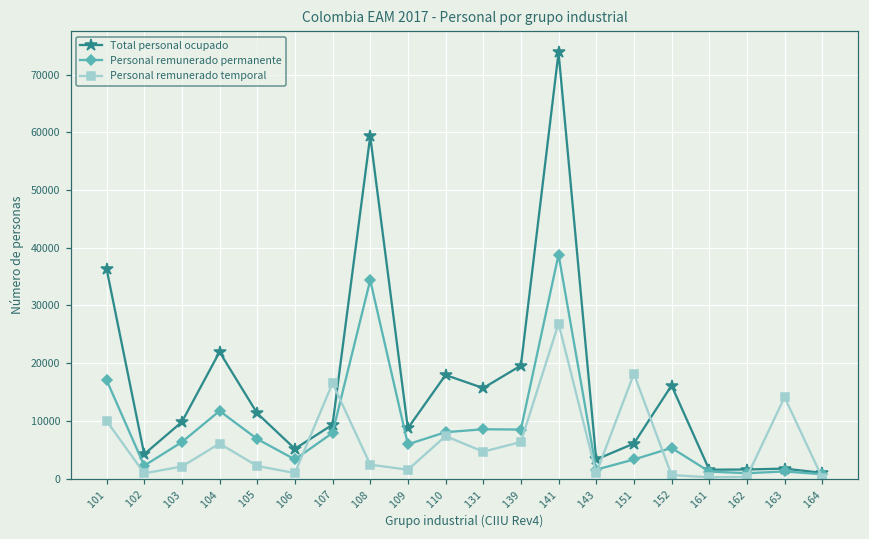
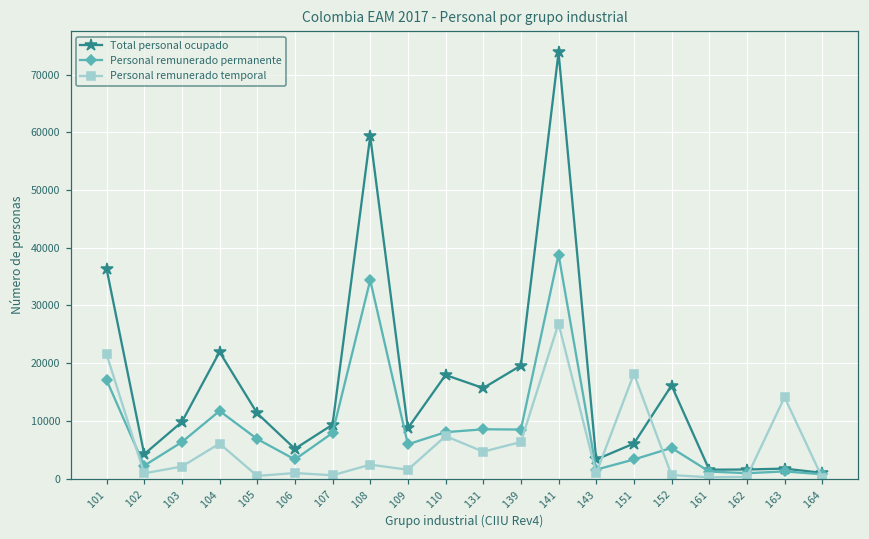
Personal remunerado temporal, 101: 10000 -> 22000
Personal remunerado temporal, 105: 2000 -> 0
Personal remunerado temporal, 107: 17000 -> 1000
